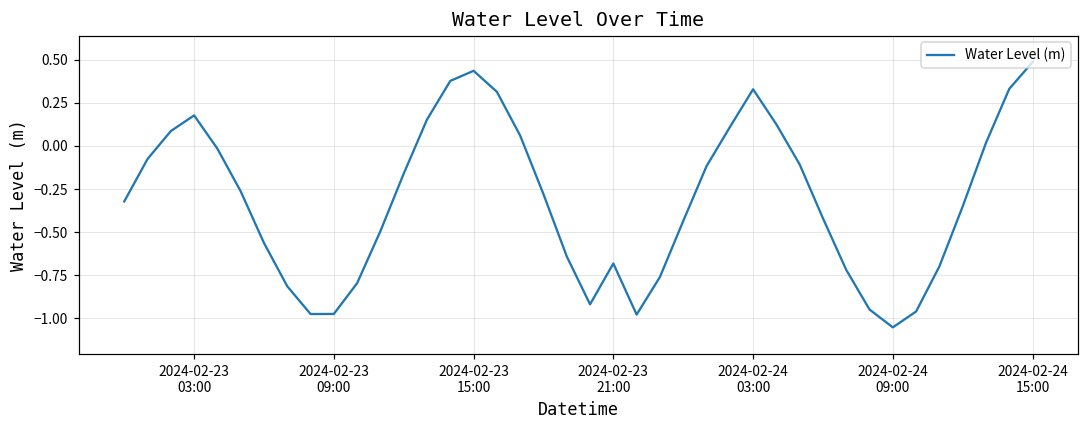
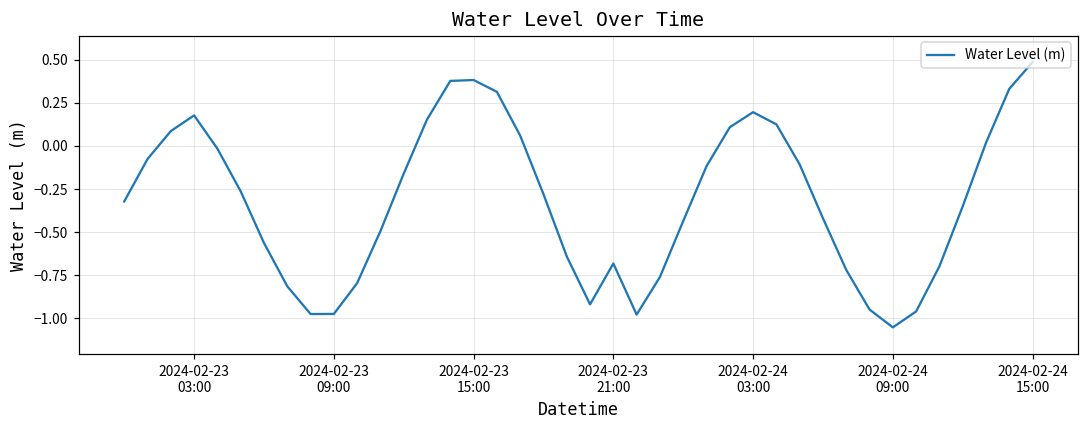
2024-02-23 15:00: 0.44 -> 0.38
2024-02-24 03:00: 0.33 -> 0.20
